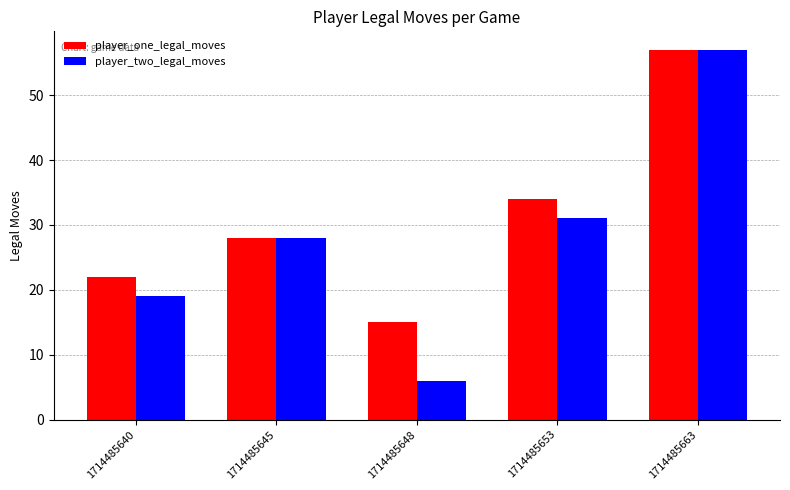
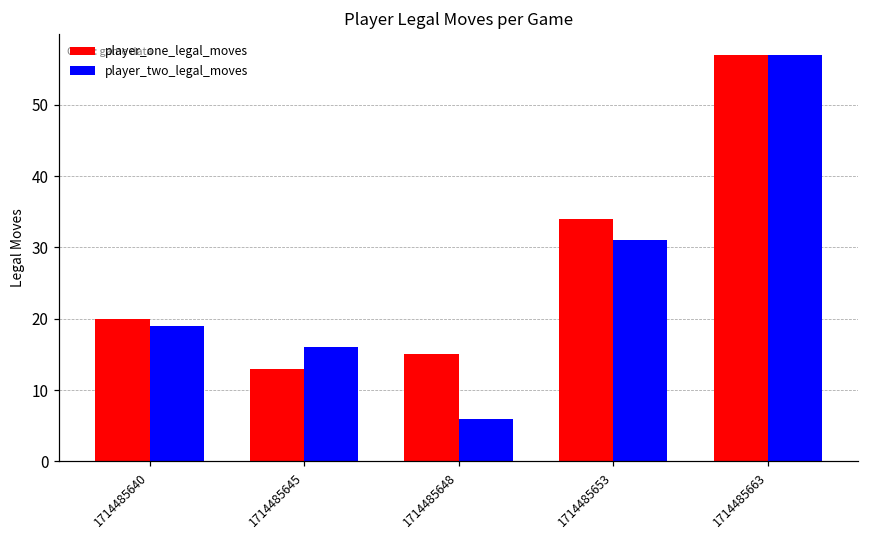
player_one_legal_moves, 1714485640: 22 -> 20
player_one_legal_moves, 1714485645: 28 -> 13
player_two_legal_moves, 1714485645: 28 -> 16
